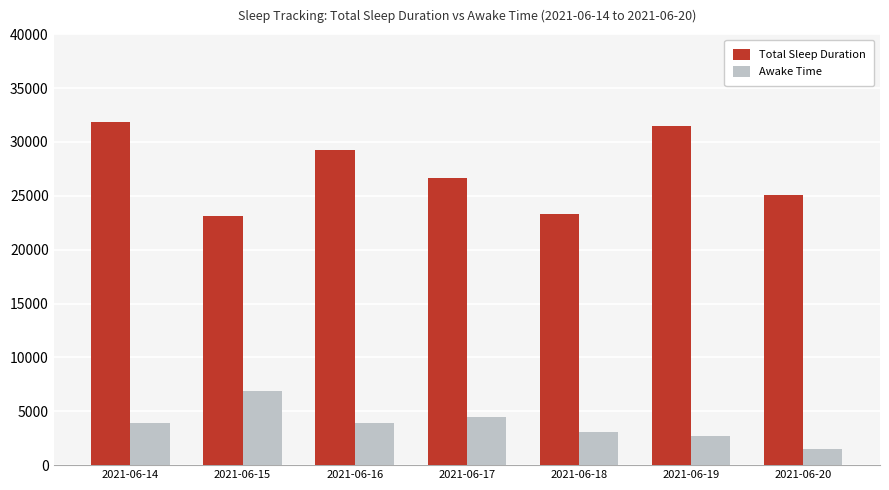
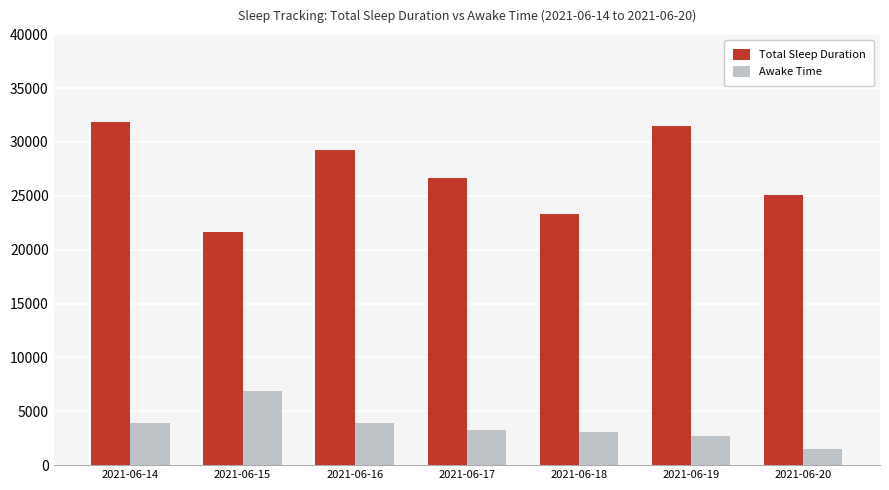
Total Sleep Duration, 2021-06-15: 23200 -> 21600
Awake Time, 2021-06-17: 4400 -> 3300
